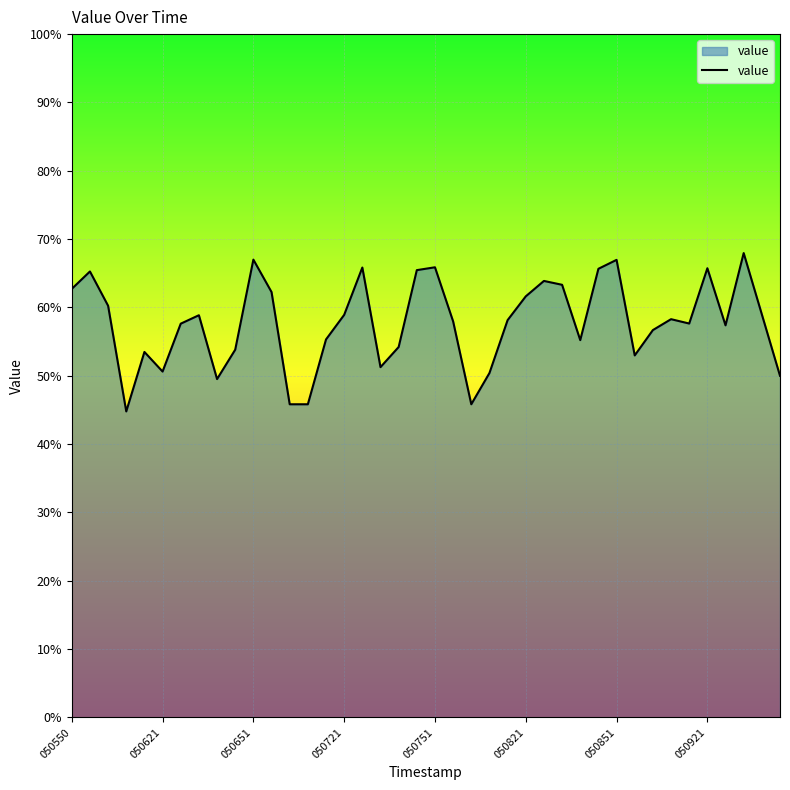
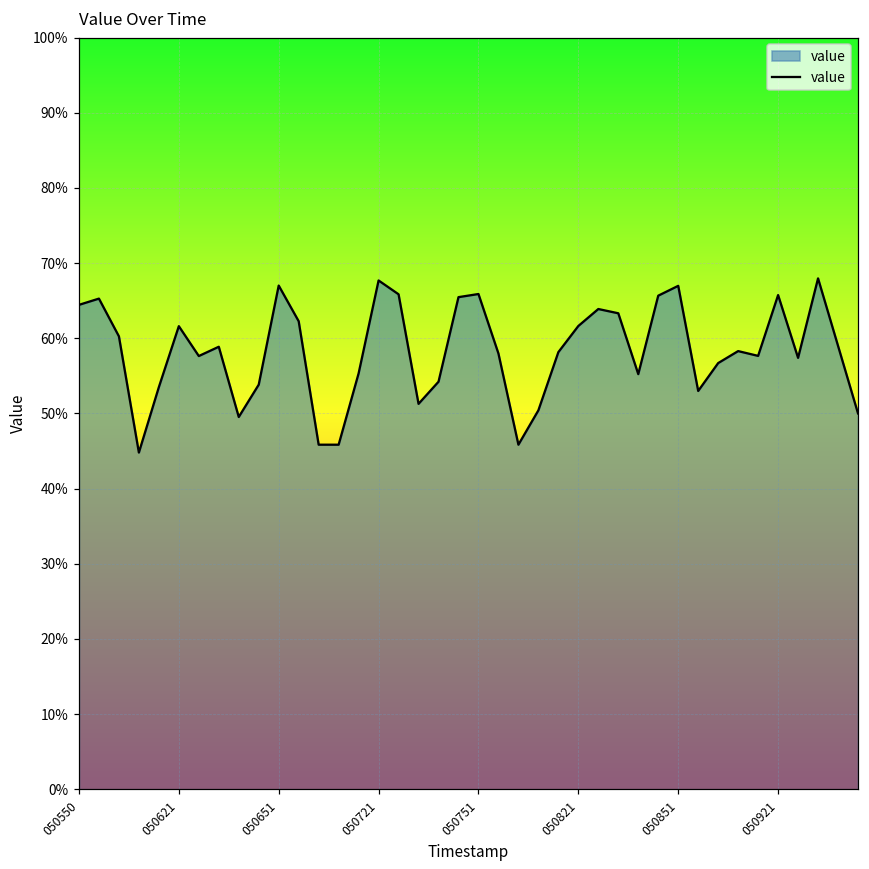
050550: 63% -> 64%
050621: 51% -> 62%
050721: 59% -> 68%
